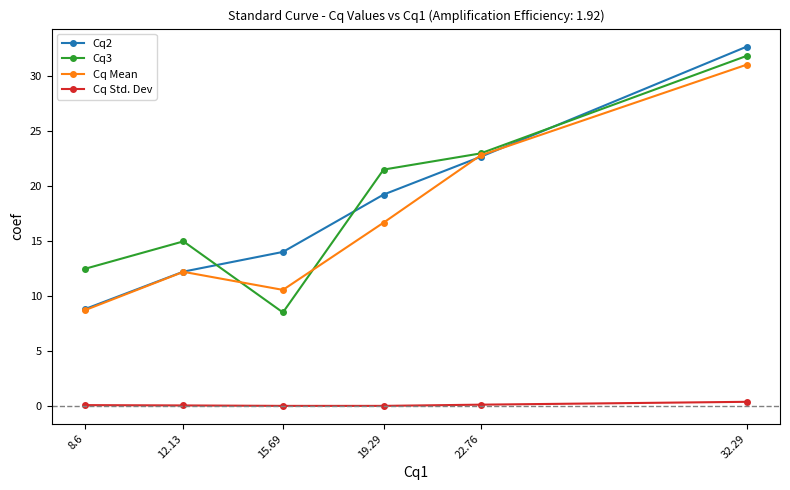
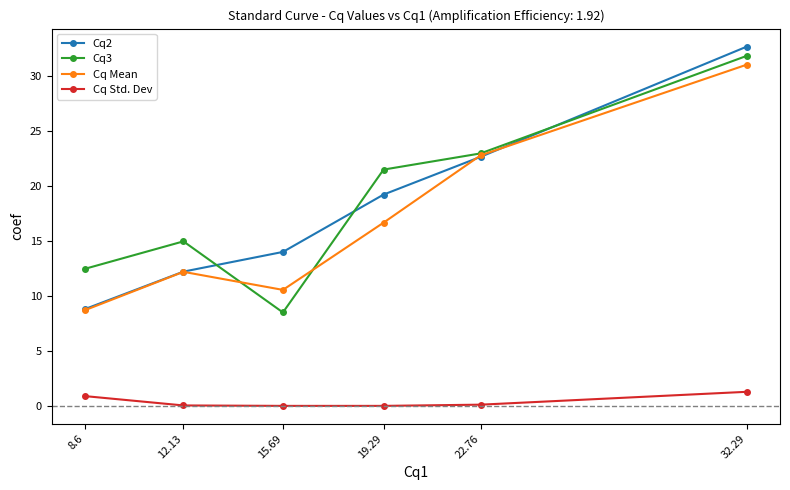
Cq Std. Dev, 8.6: 0.1 -> 0.9
Cq Std. Dev, 32.29: 0.4 -> 1.3
